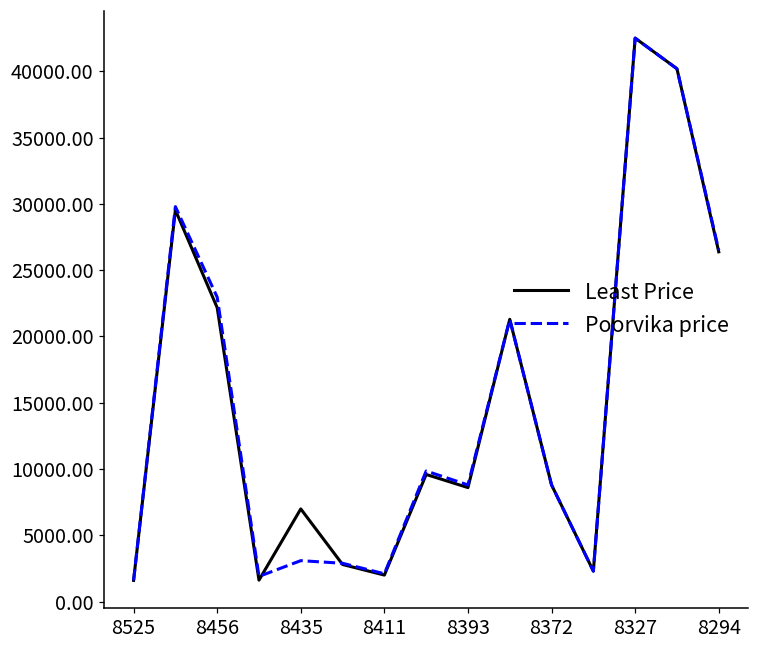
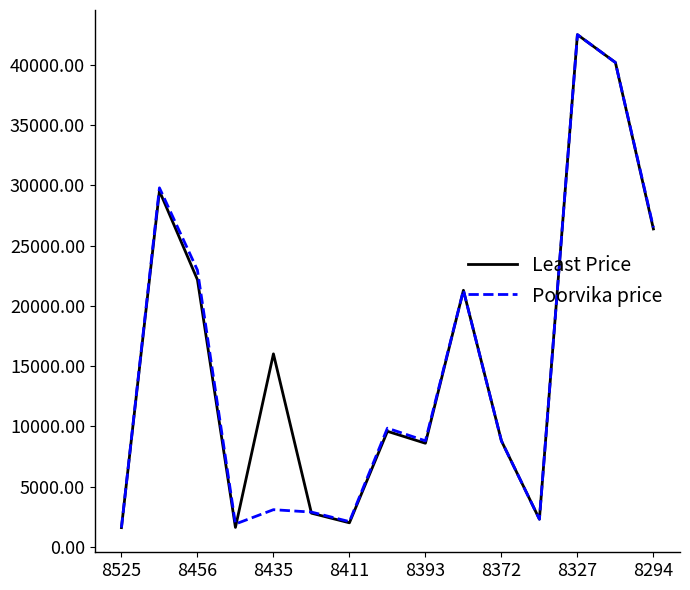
Least Price, 8435: 7000 -> 16000
